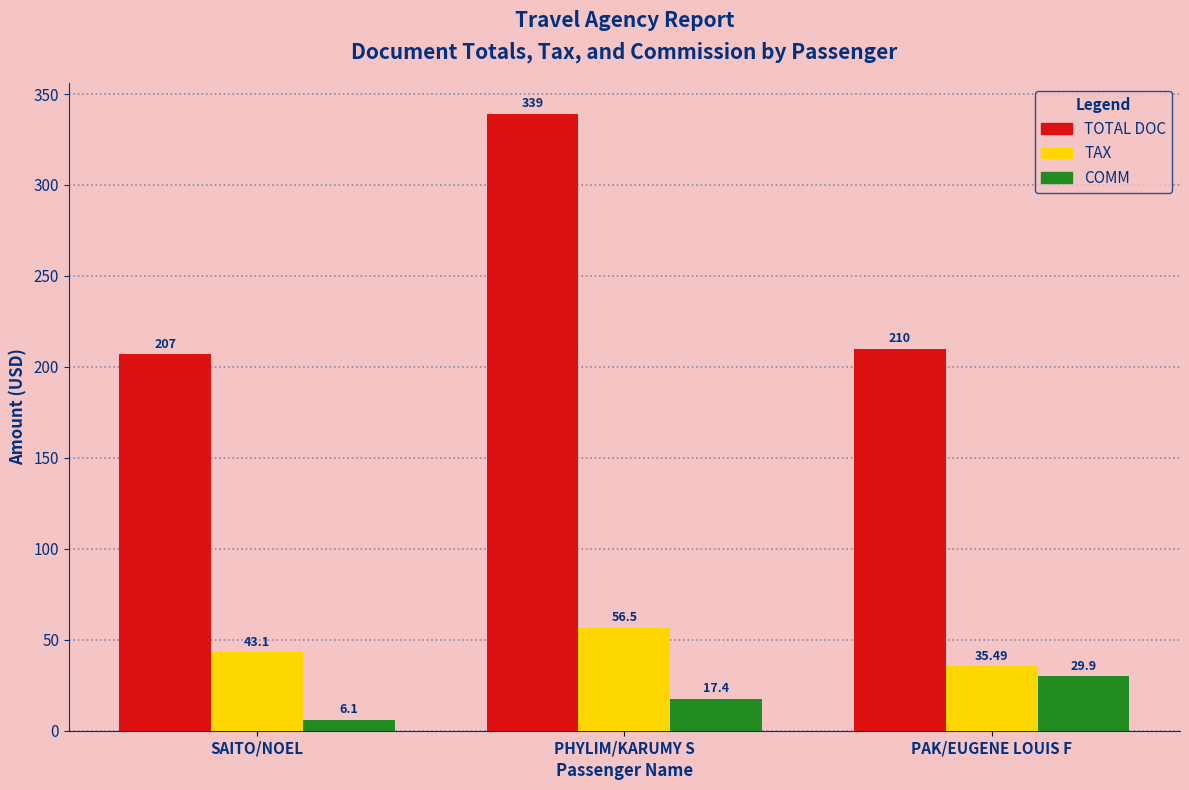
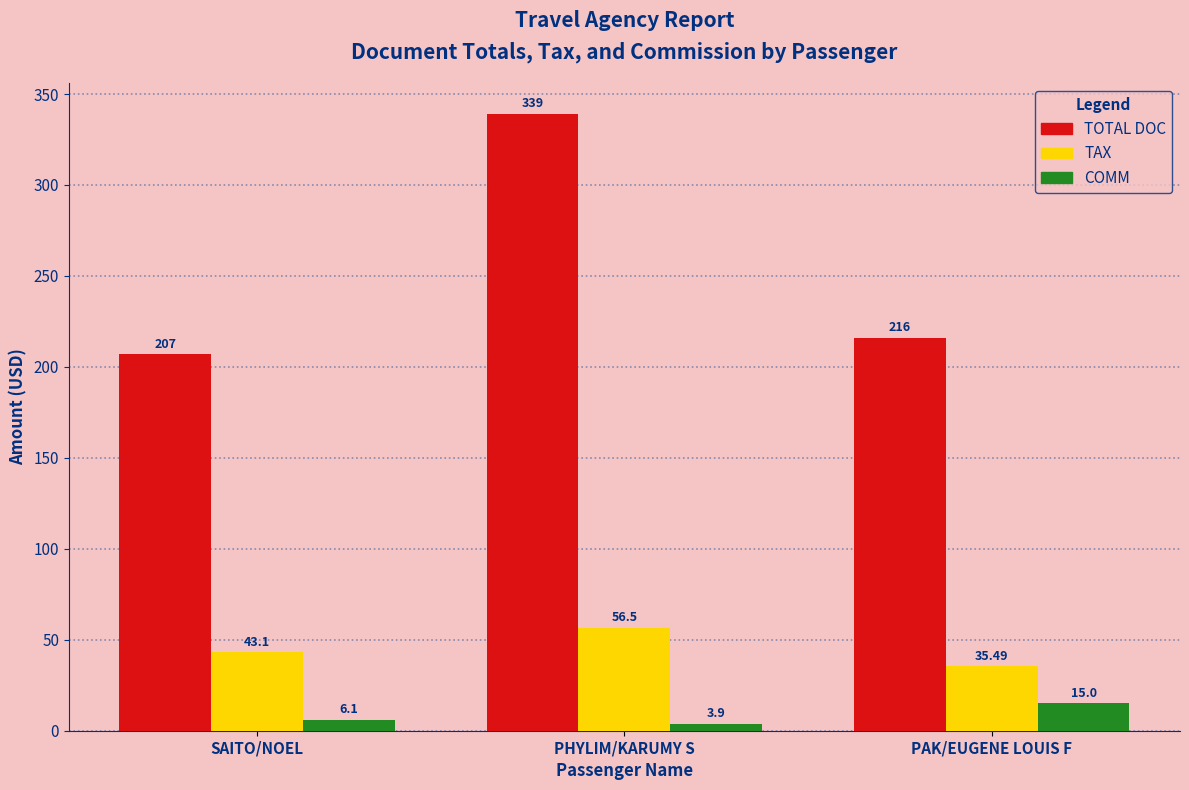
COMM, PHYLIM/KARUMY S: 17.4 -> 3.9
TOTAL DOC, PAK/EUGENE LOUIS F: 210 -> 216
COMM, PAK/EUGENE LOUIS F: 29.9 -> 15.0
